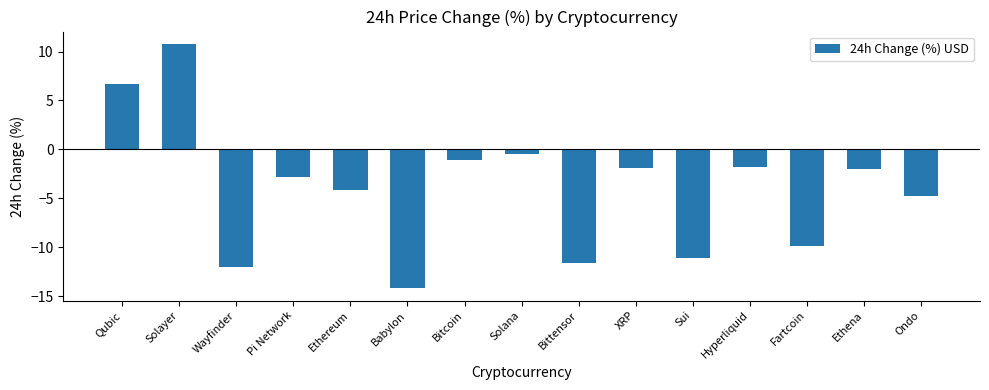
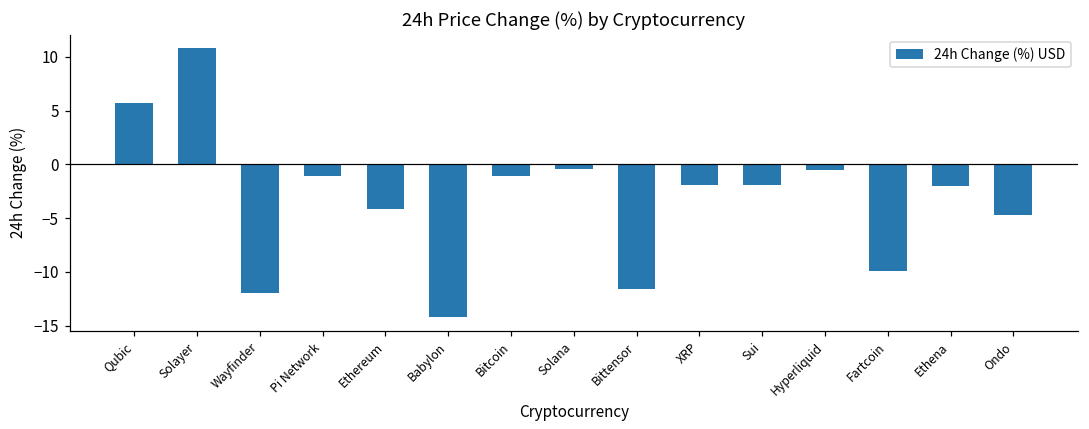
Qubic: 7 -> 6
Pi Network: -3 -> -1
Sui: -11 -> -2
Hyperliquid: -2 -> -1
